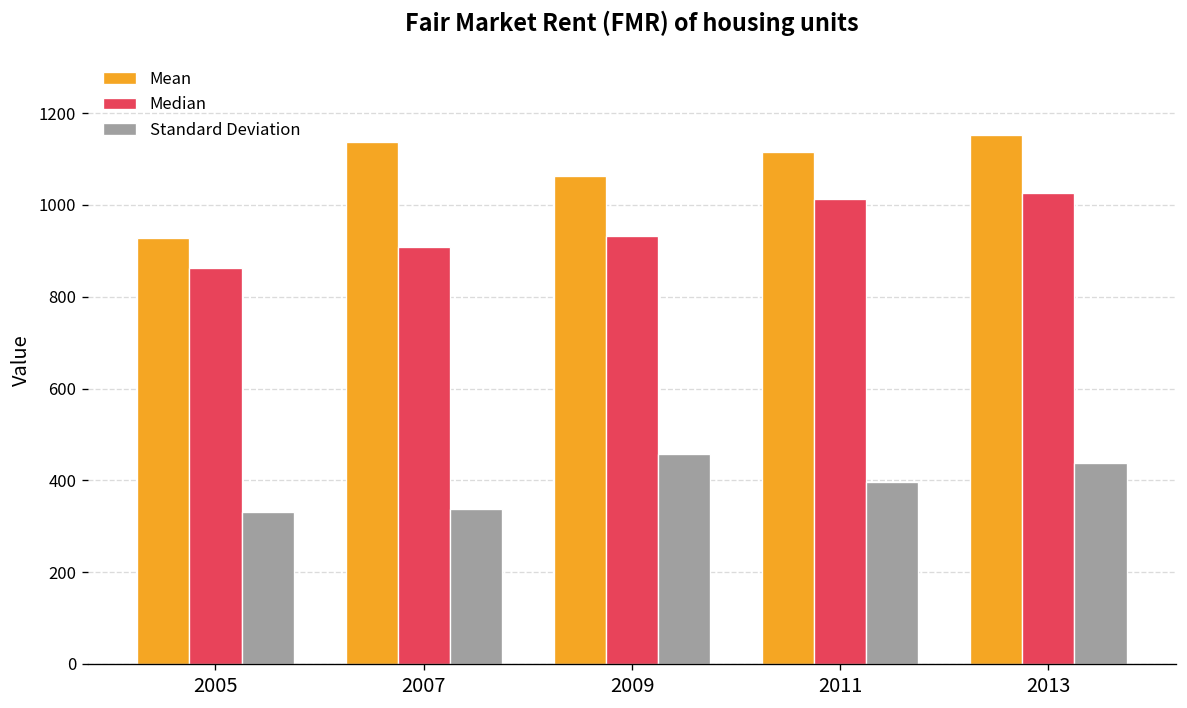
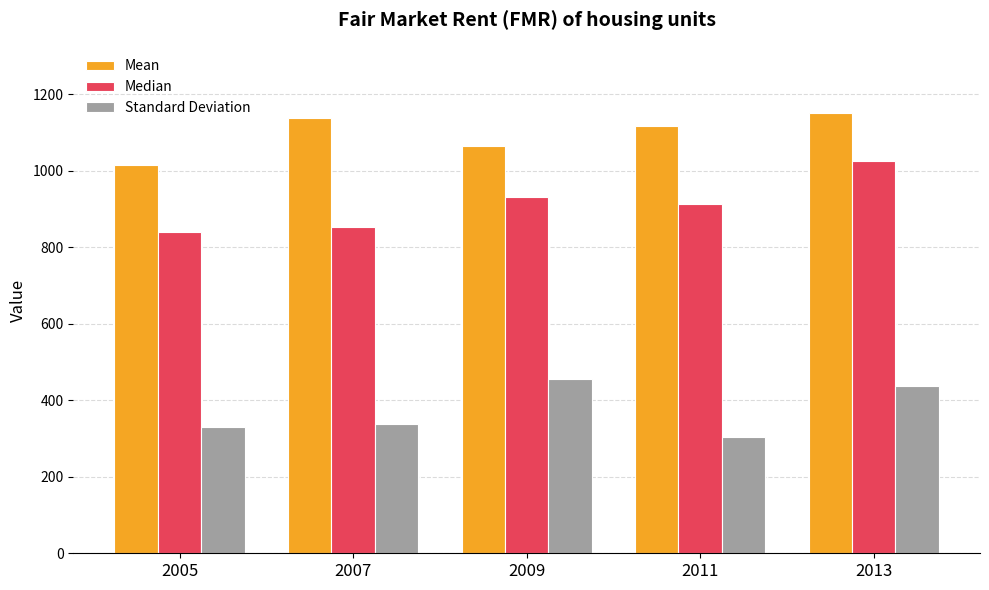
Mean, 2005: 930 -> 1010
Median, 2005: 860 -> 840
Median, 2007: 910 -> 850
Median, 2011: 1010 -> 910
Standard Deviation, 2011: 400 -> 300
